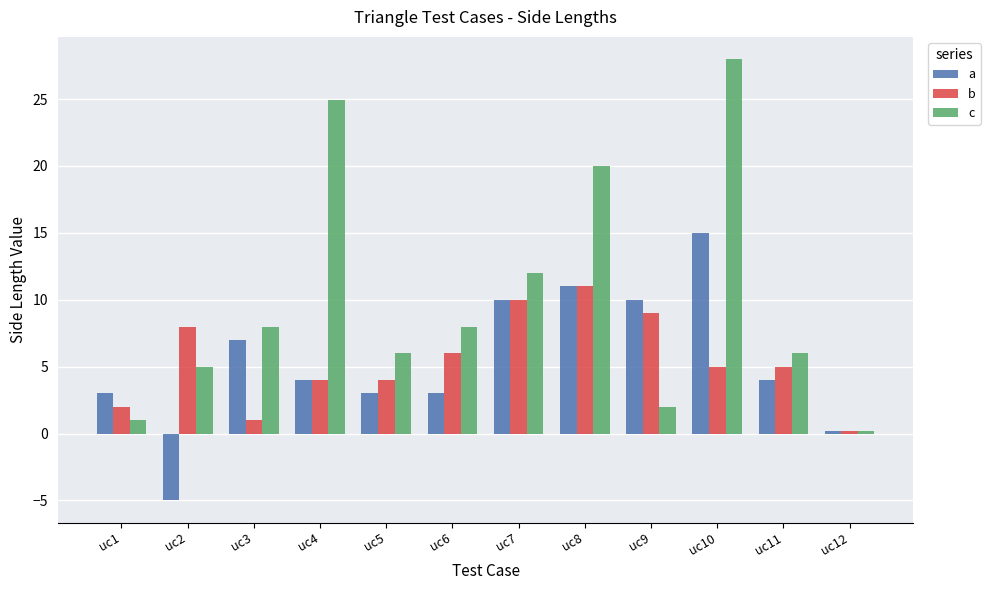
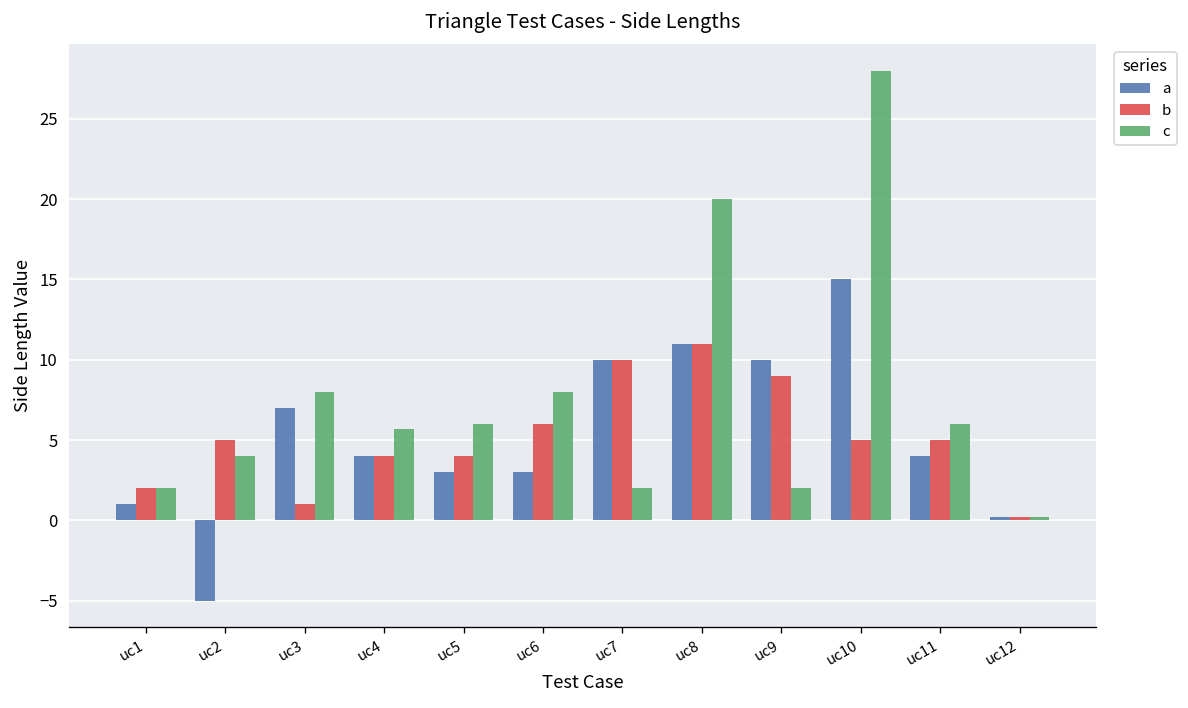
a, uc1: 3 -> 1
c, uc1: 1 -> 2
b, uc2: 8 -> 5
c, uc2: 5 -> 4
c, uc4: 24.9 -> 5.7
c, uc7: 12 -> 2
